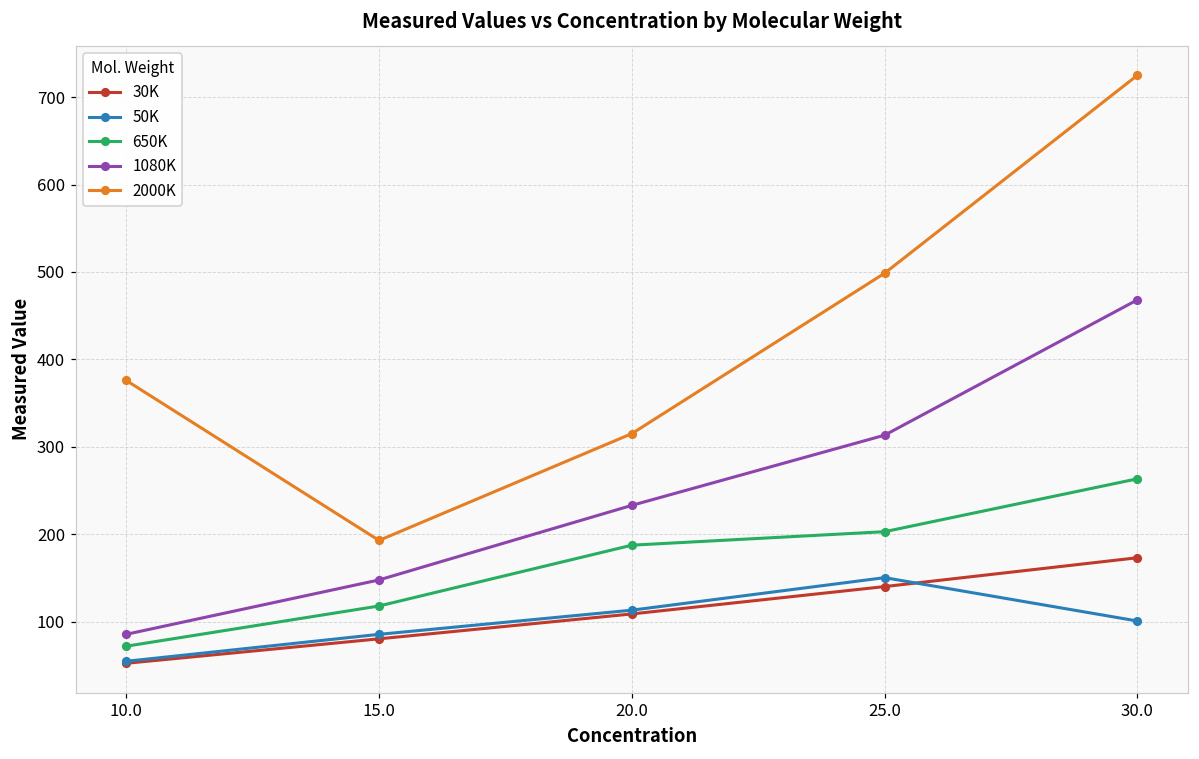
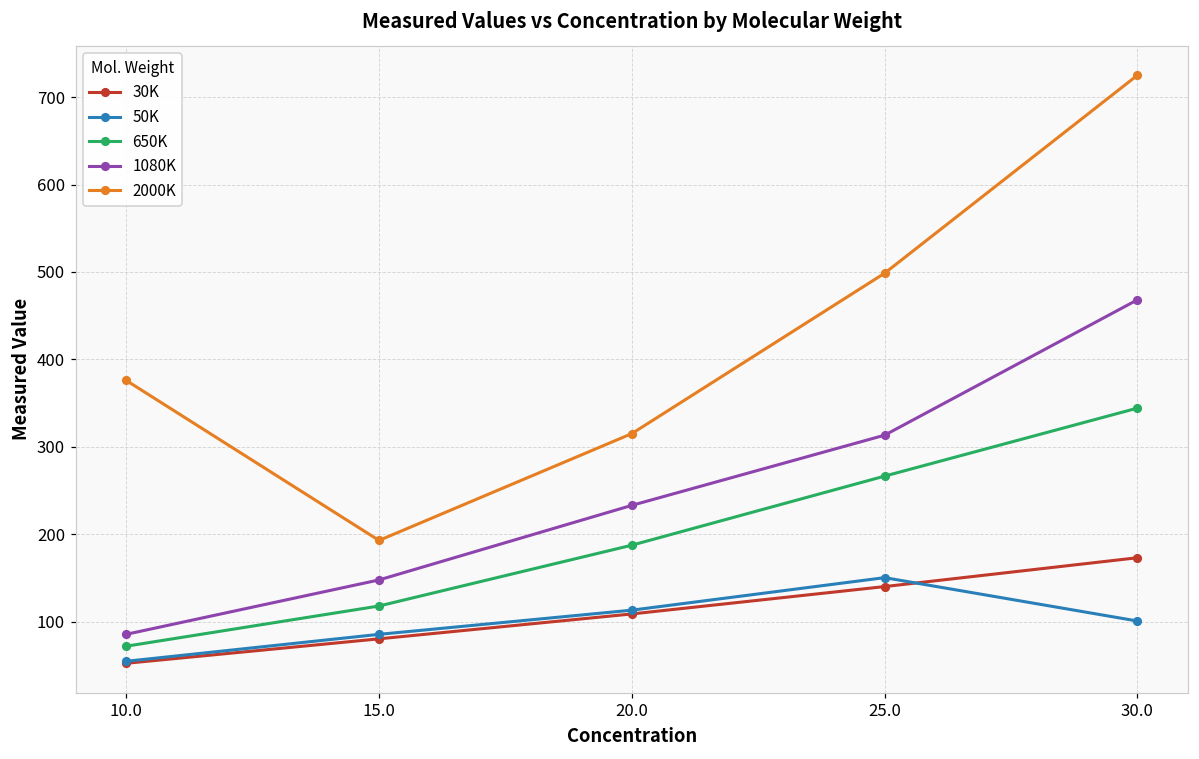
650K, 25.0: 200 -> 270
650K, 30.0: 260 -> 340
